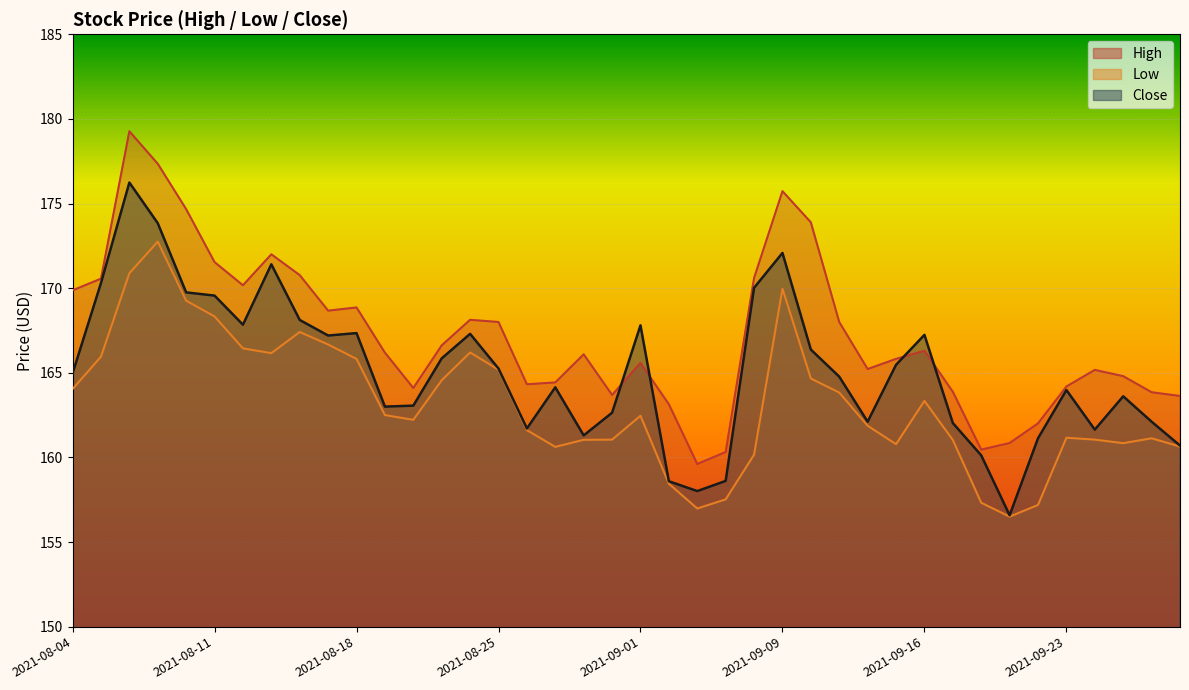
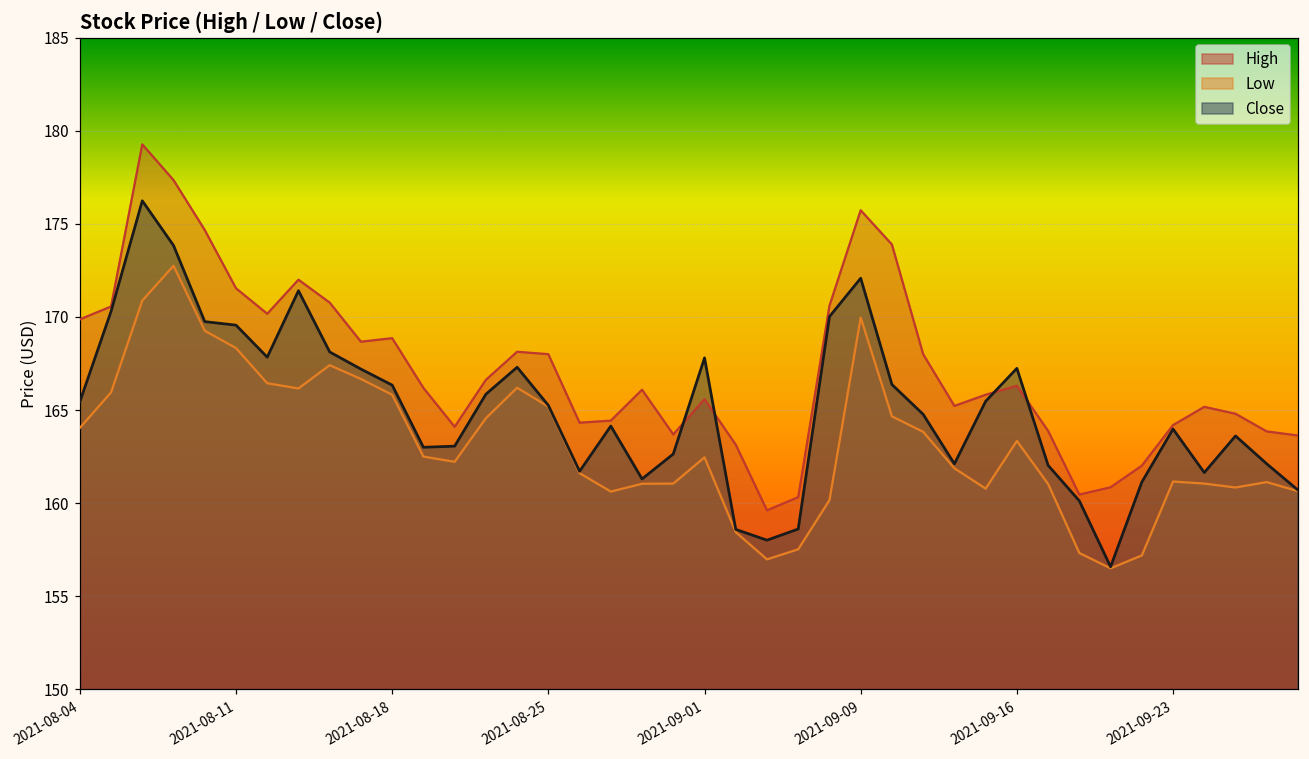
Close, 2021-08-04: 165.0 -> 165.4
Close, 2021-08-18: 167.3 -> 166.3
